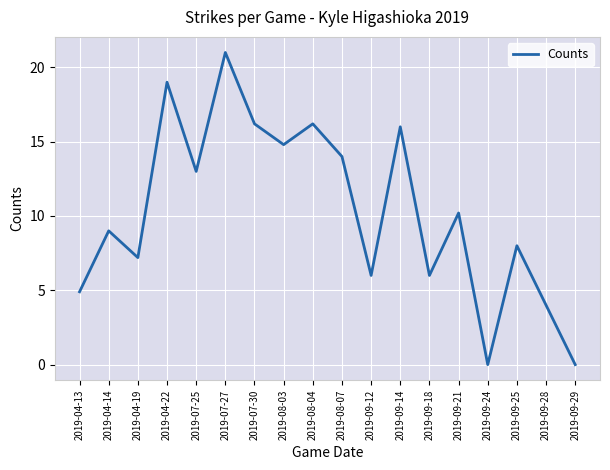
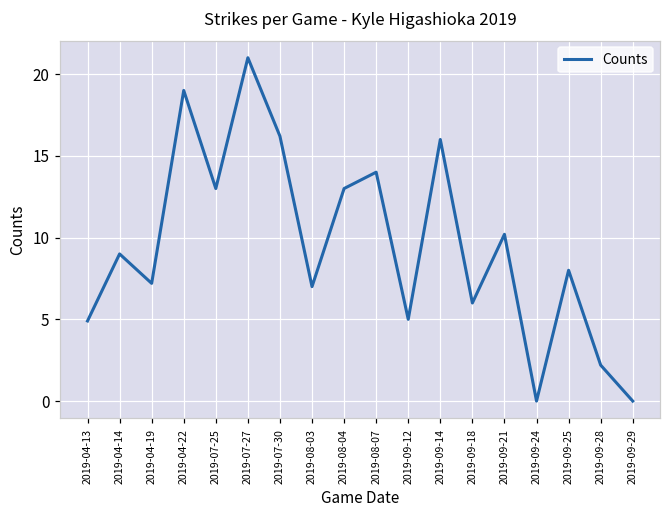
2019-08-03: 14.8 -> 7.0
2019-08-04: 16.2 -> 13.0
2019-09-12: 6 -> 5
2019-09-28: 4.0 -> 2.2
